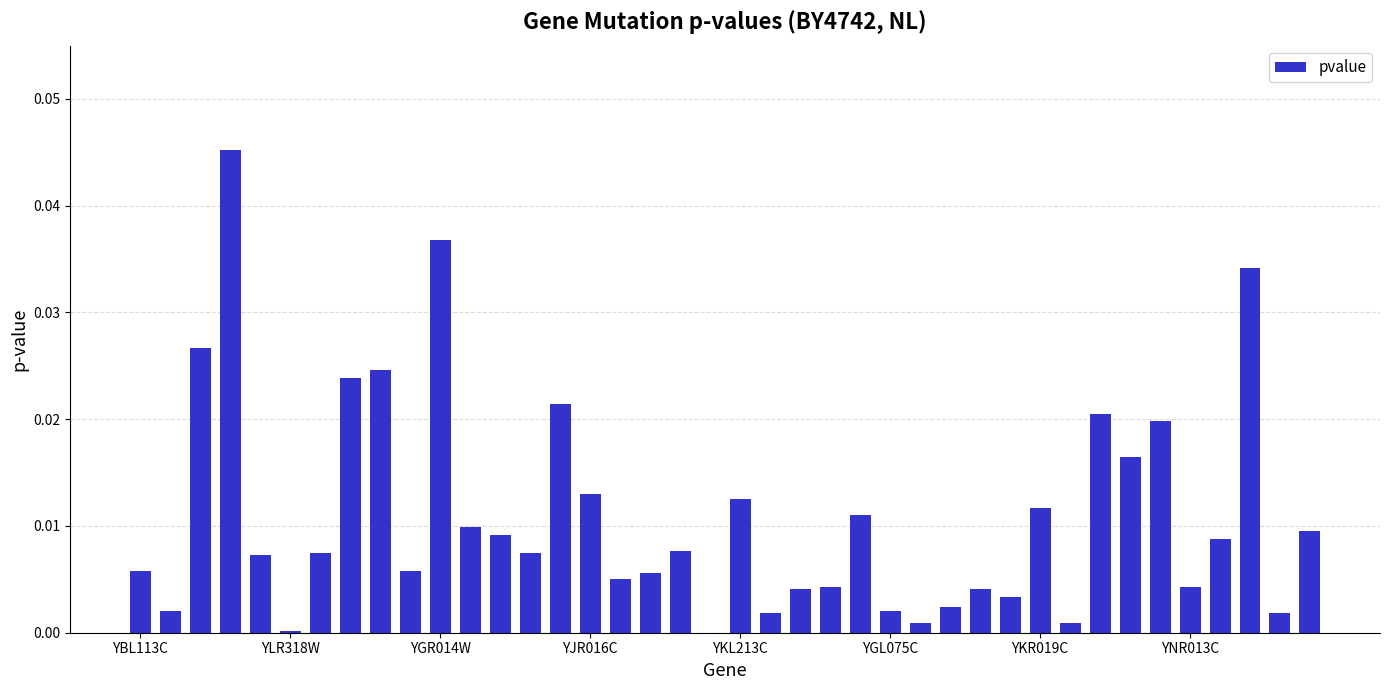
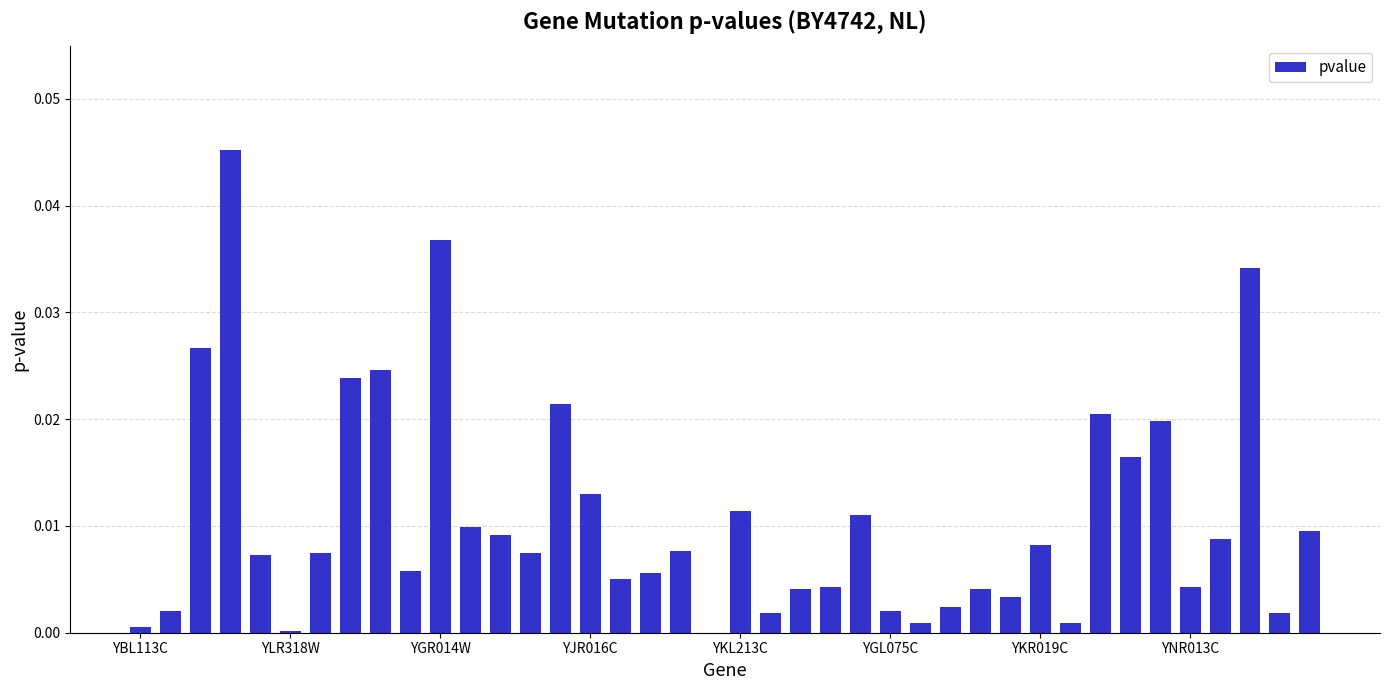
YBL113C: 0.0058 -> 0.0006
YKL213C: 0.0125 -> 0.0114
YKR019C: 0.0117 -> 0.0082
